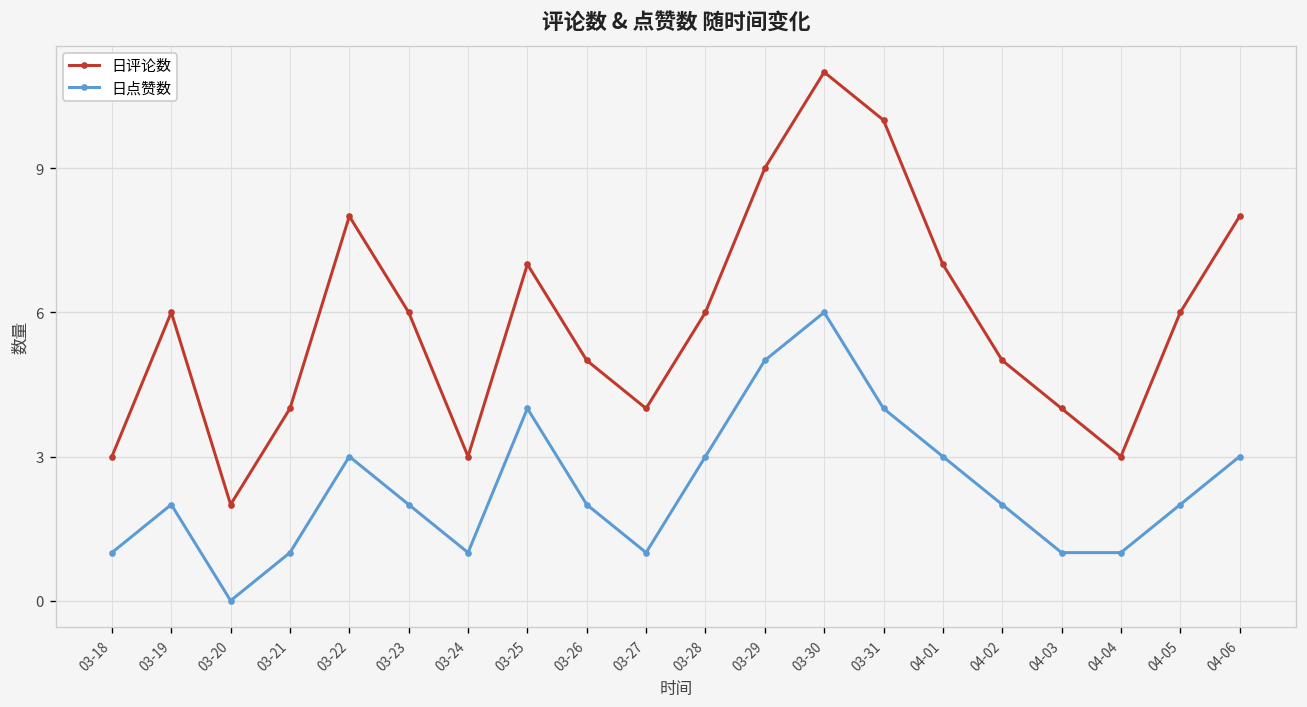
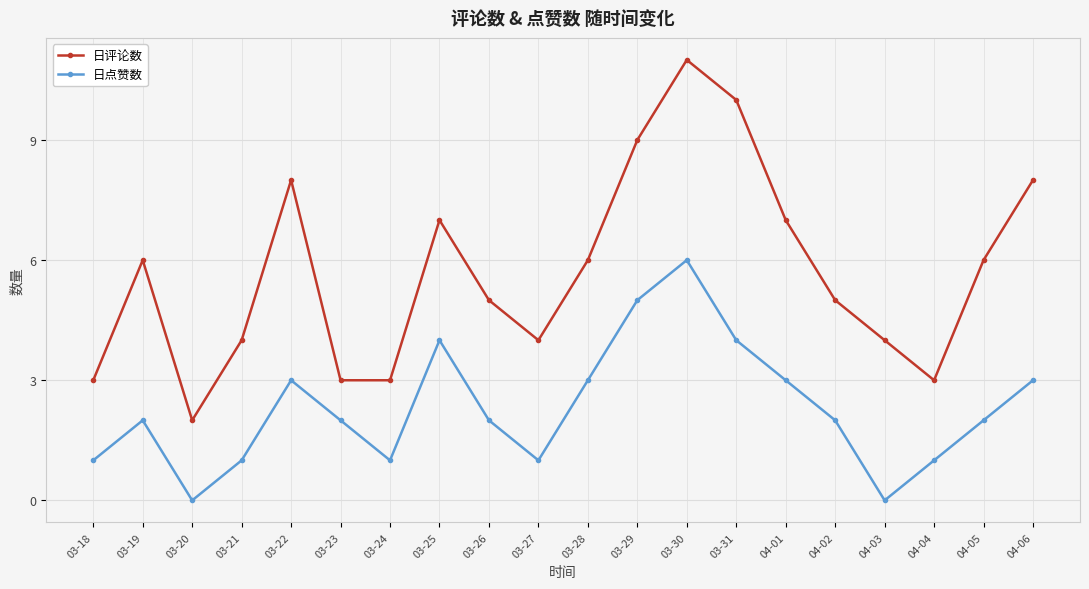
日评论数, 03-23: 6 -> 3
日点赞数, 04-03: 1 -> 0
